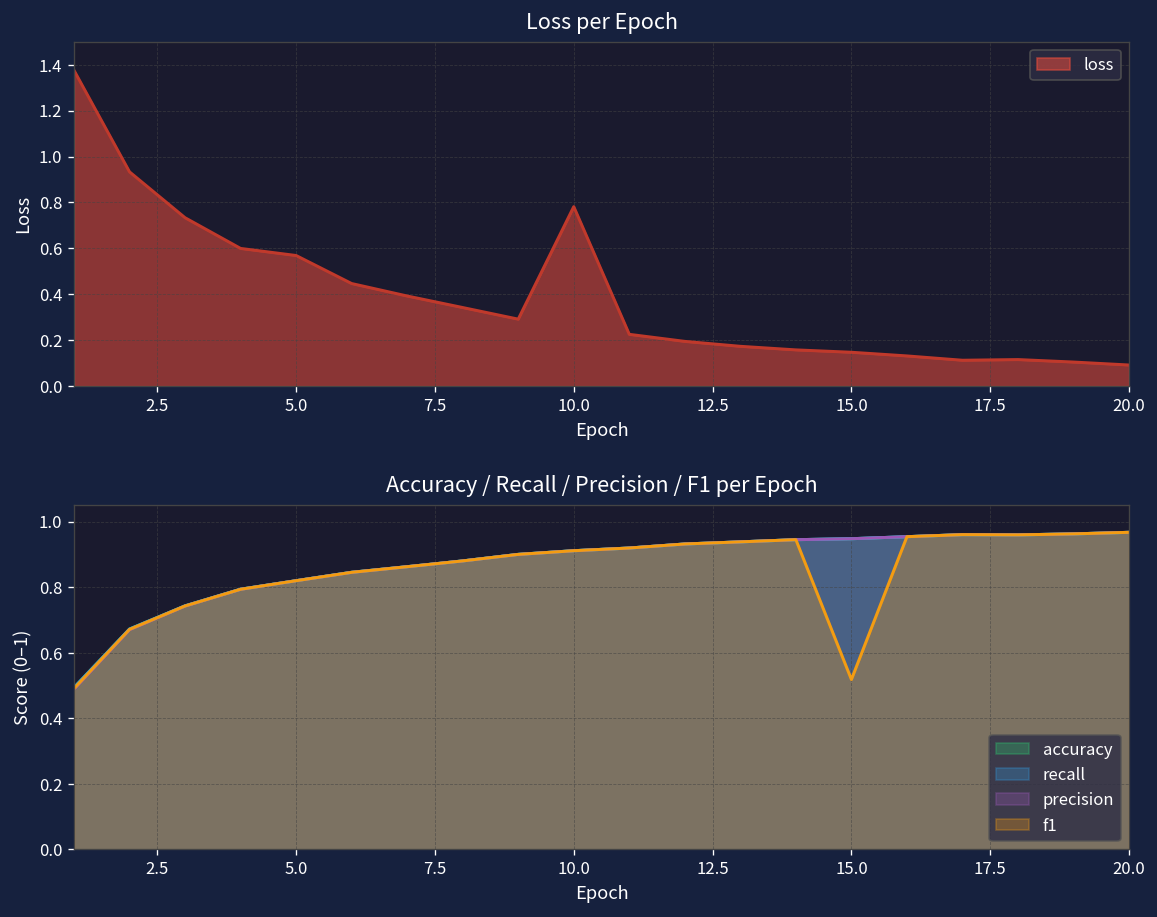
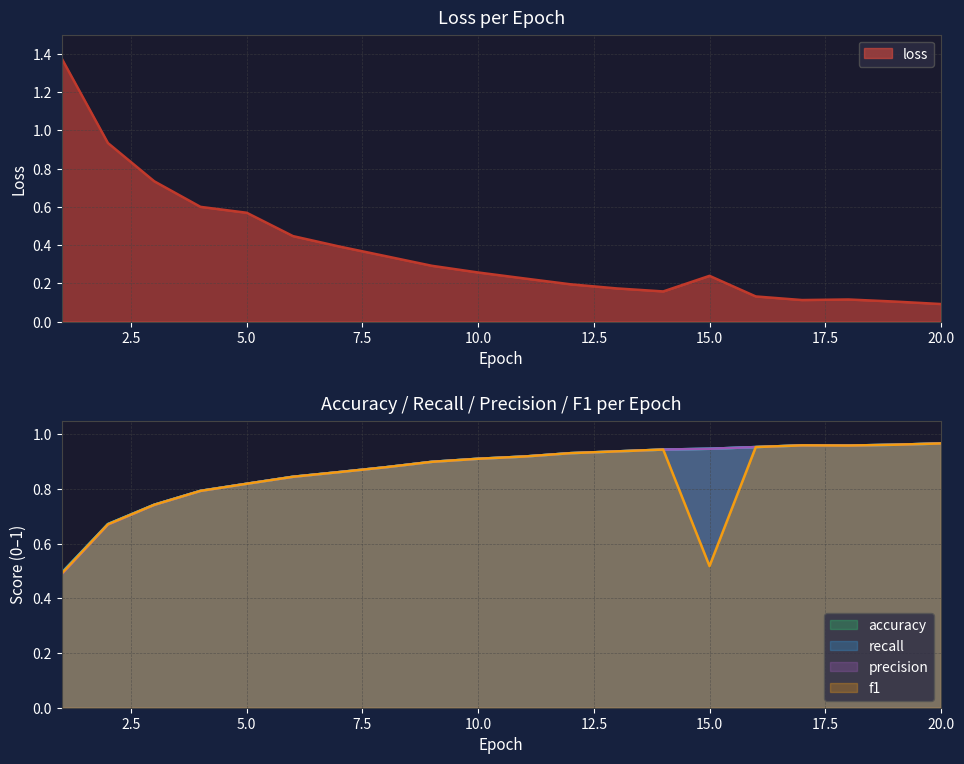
Loss per Epoch, 10.0: 0.78 -> 0.26
Loss per Epoch, 15.0: 0.15 -> 0.24
